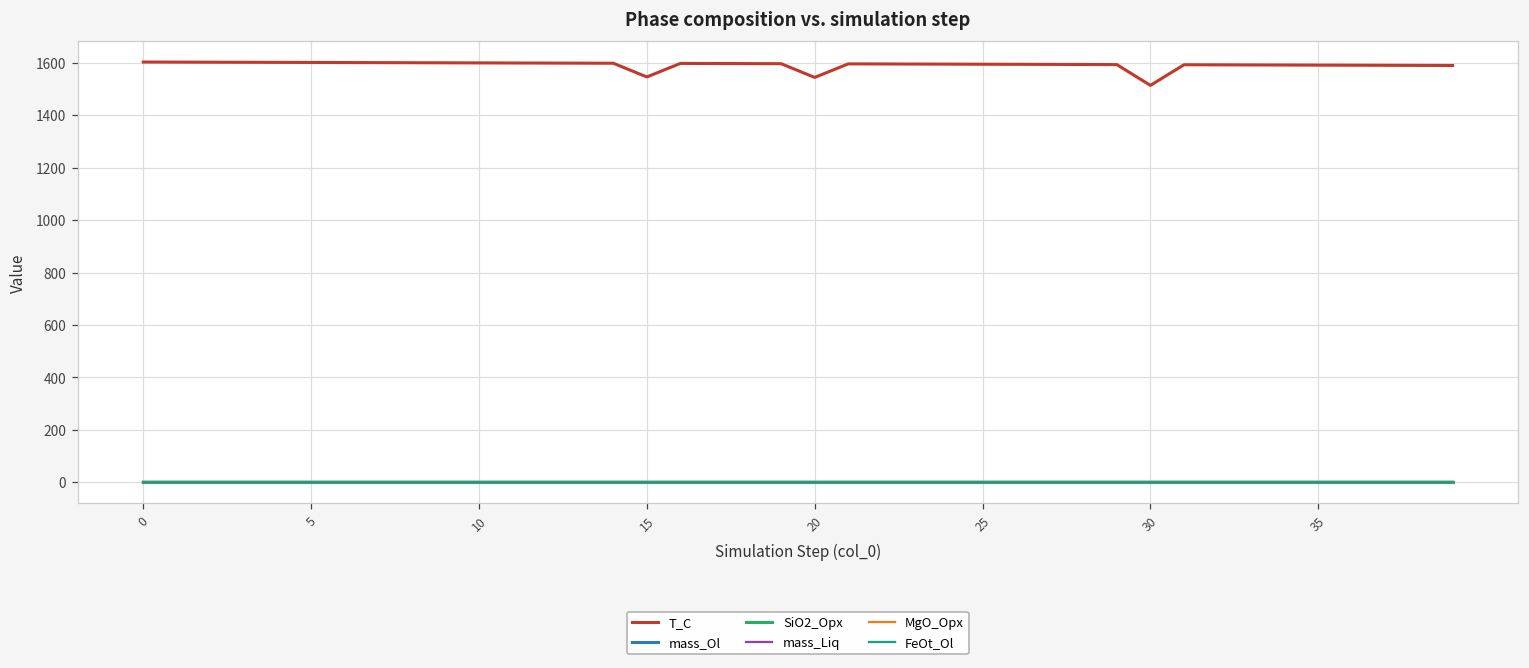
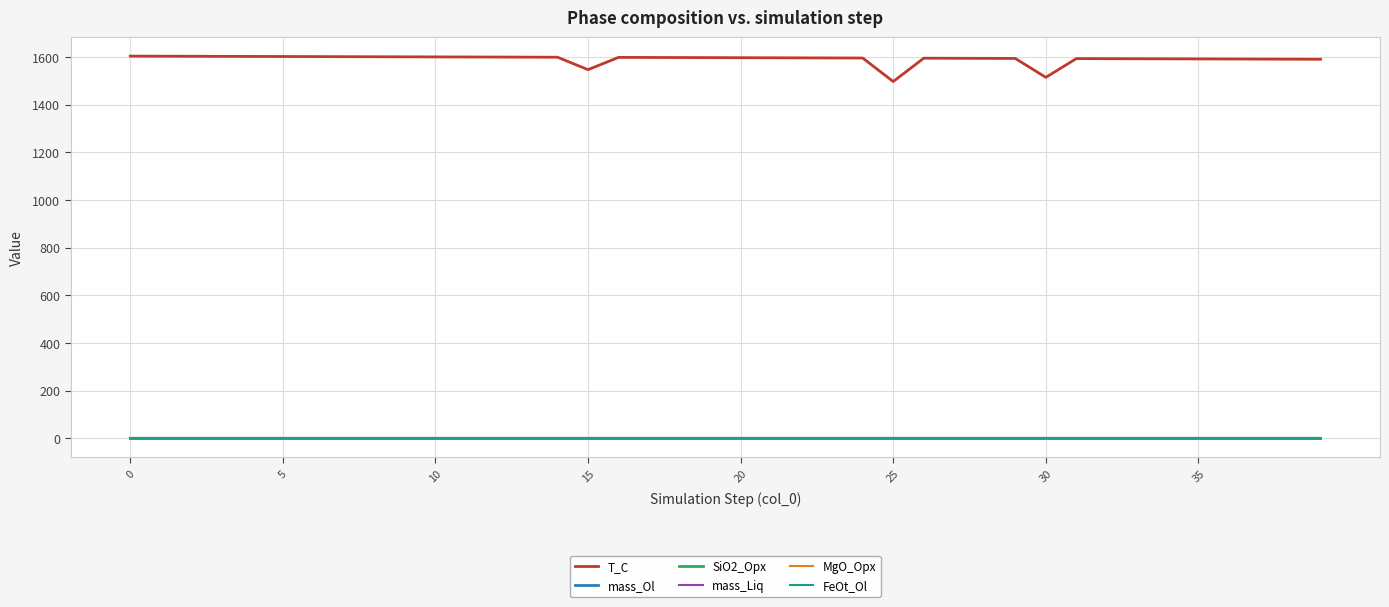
T_C, 20: 1540 -> 1600
T_C, 25: 1590 -> 1500
